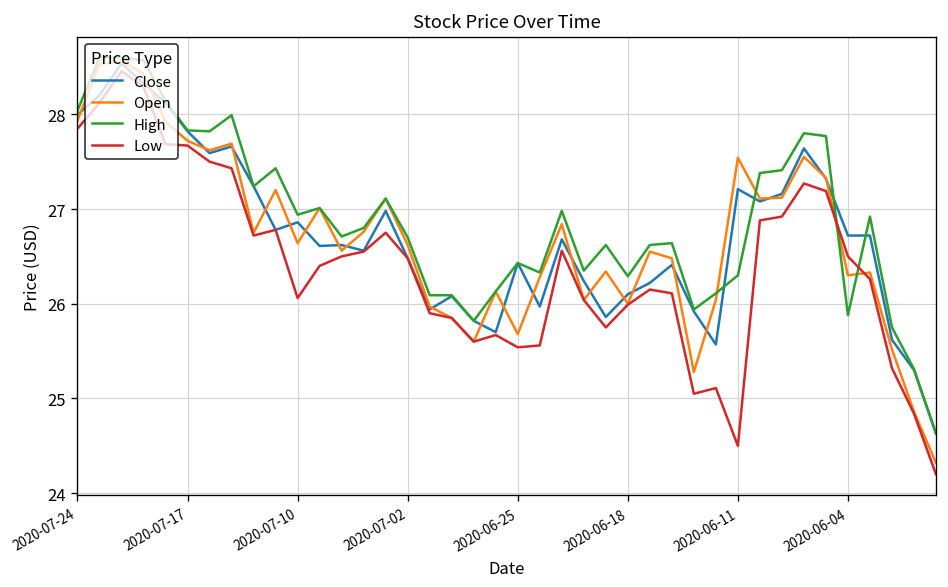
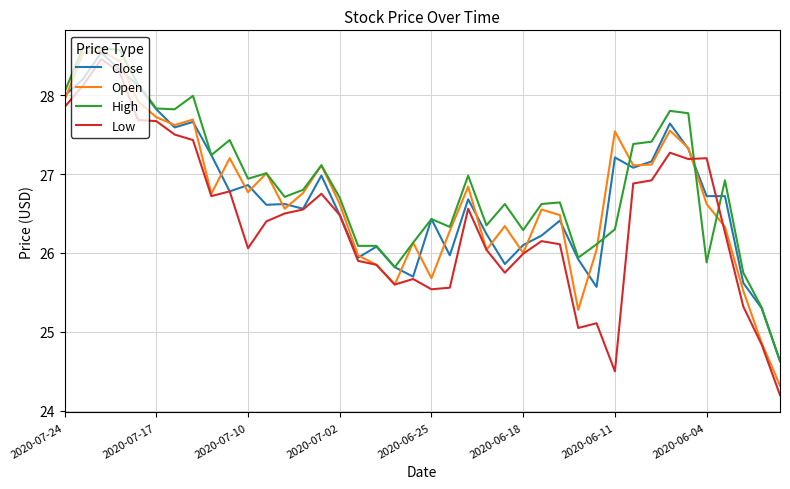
Open, 2020-07-10: 26.6 -> 26.8
Open, 2020-06-04: 26.3 -> 26.6
Low, 2020-06-04: 26.5 -> 27.2
